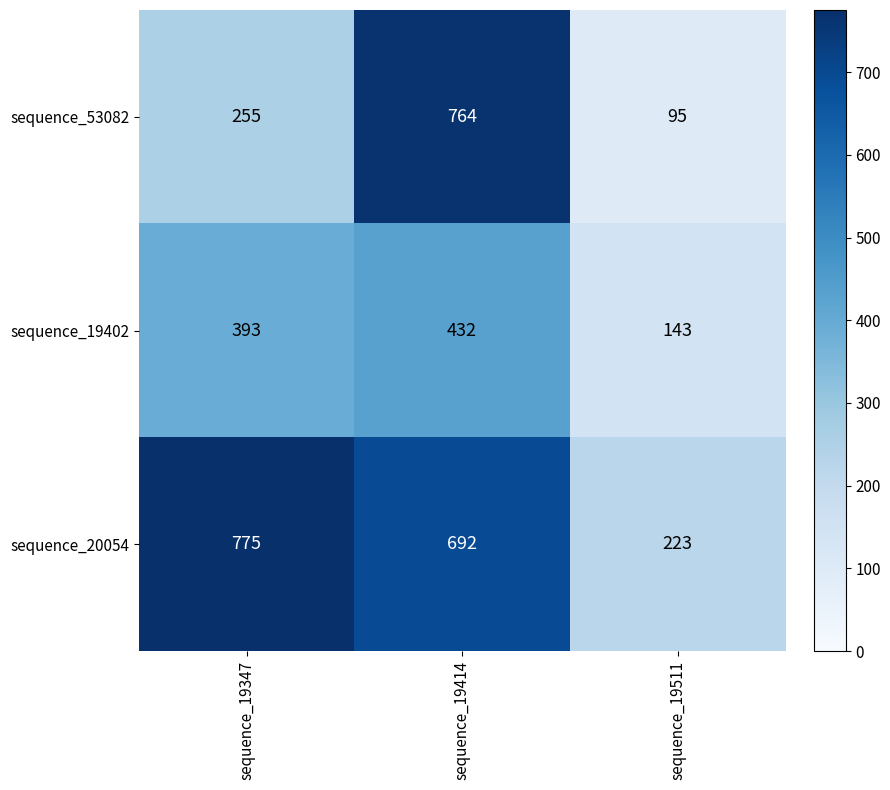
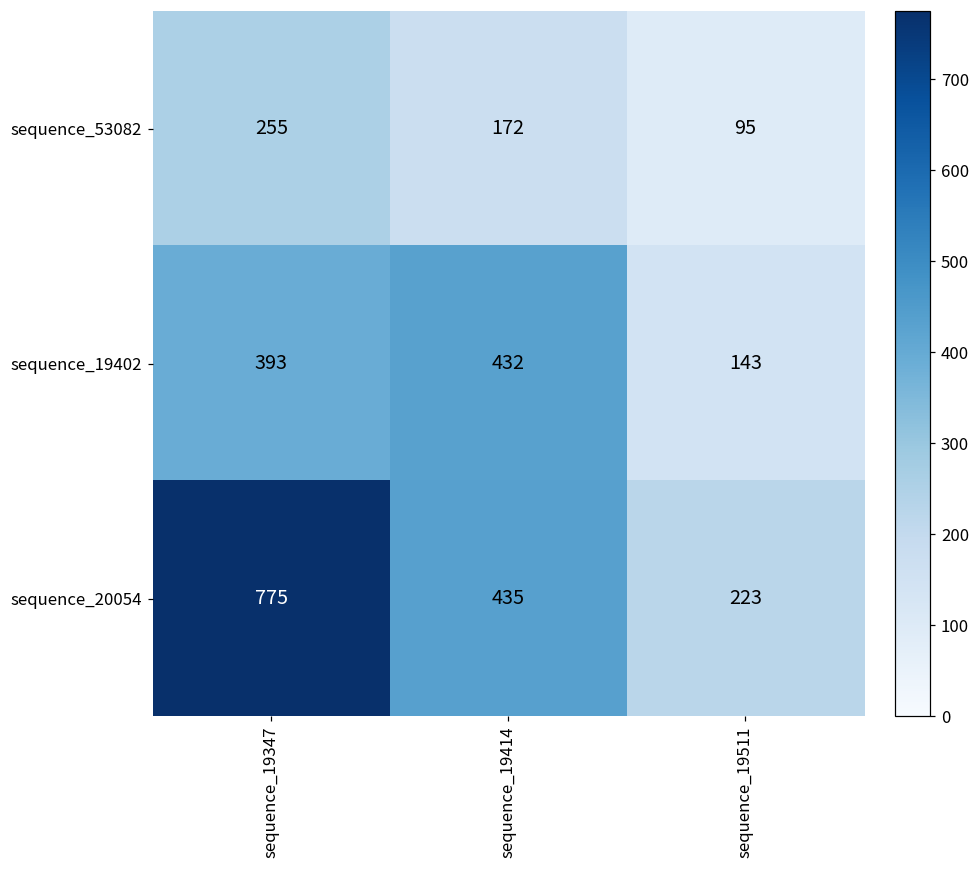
sequence_53082, sequence_19414: 764 -> 172
sequence_20054, sequence_19414: 692 -> 435
